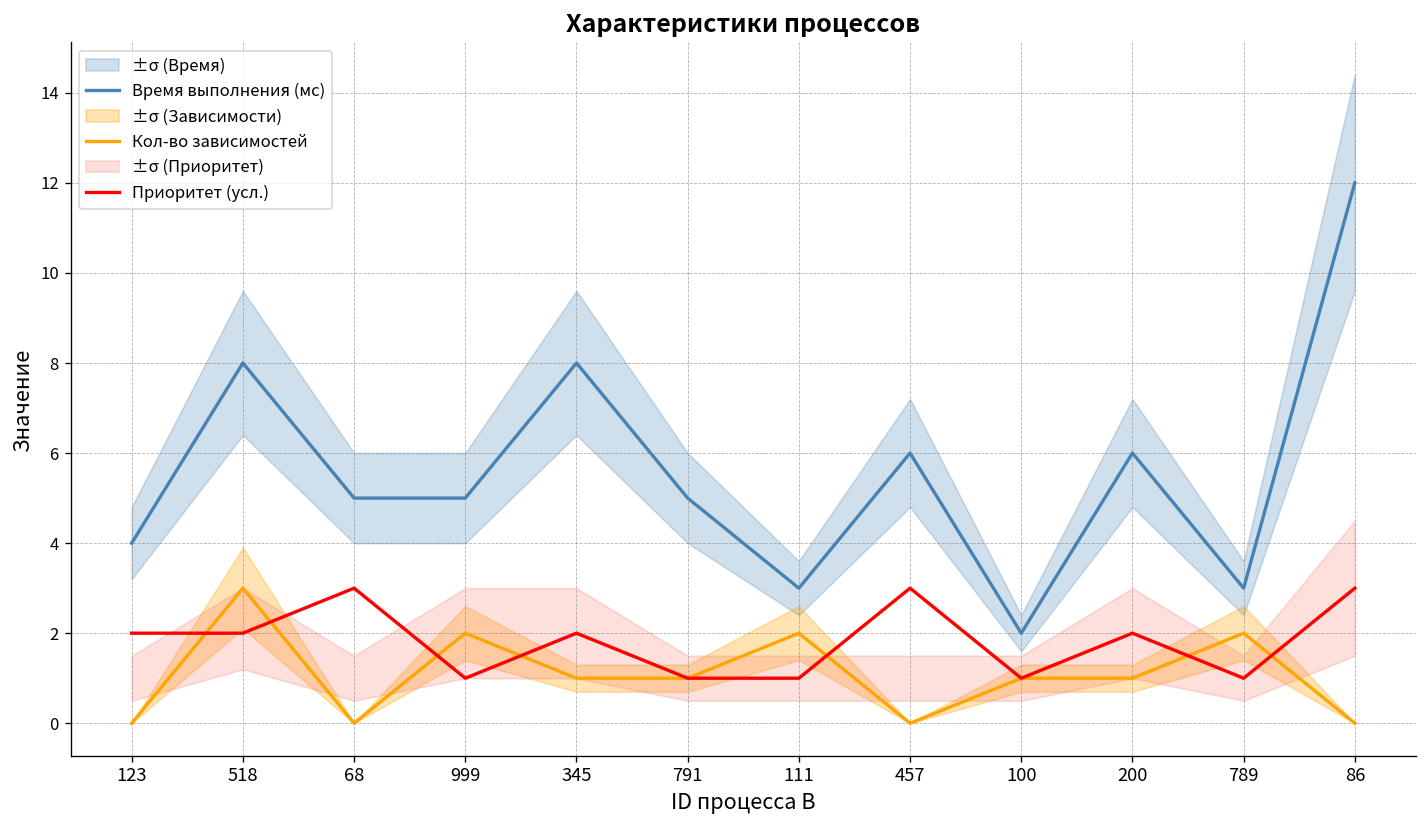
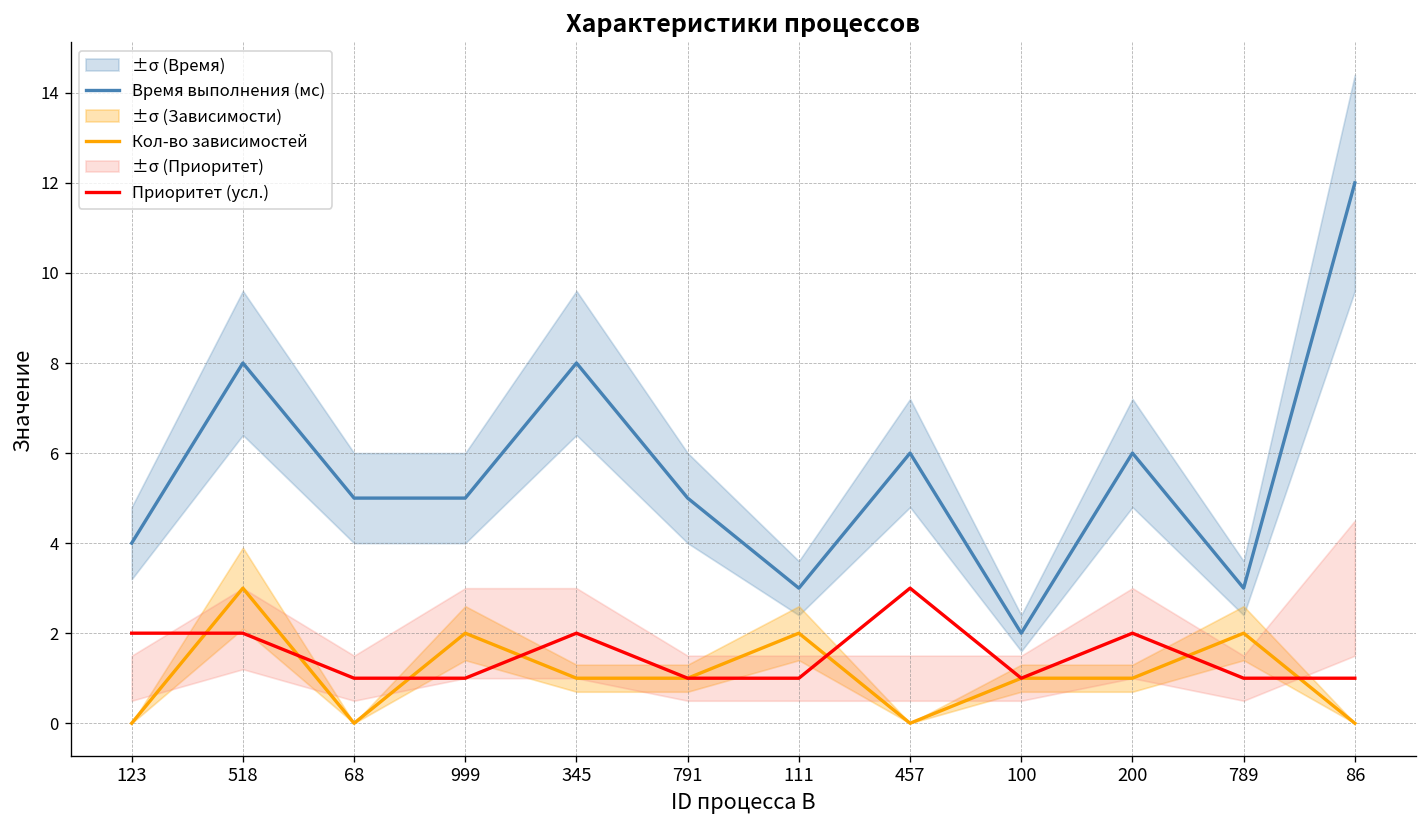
Приоритет (усл.), 68: 3 -> 1
Приоритет (усл.), 86: 3 -> 1
